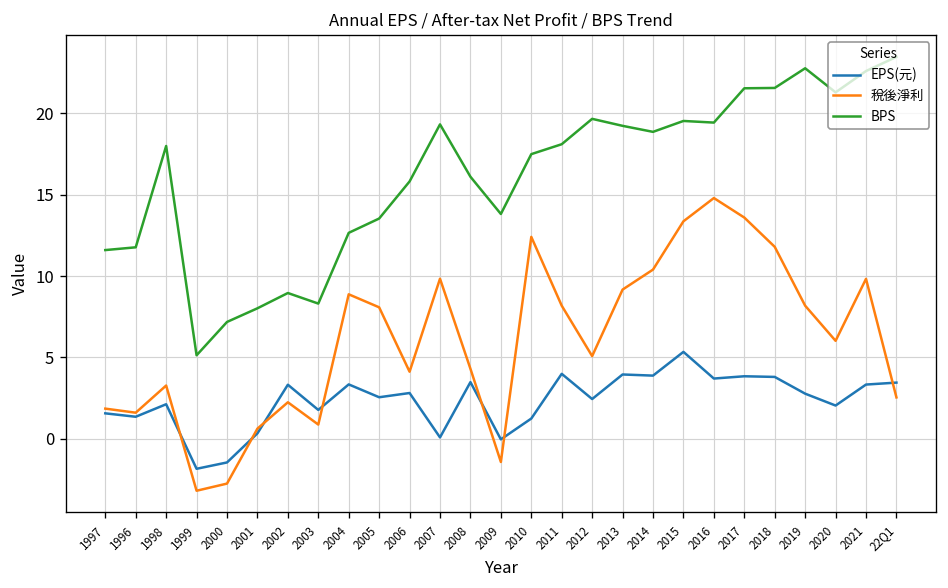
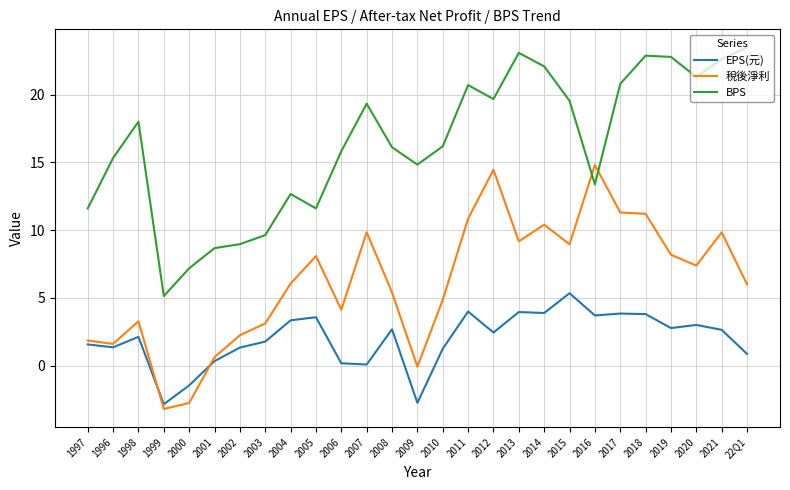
BPS, 1996: 11.8 -> 15.3
EPS(元), 1999: -1.9 -> -2.9
BPS, 2001: 8.0 -> 8.7
EPS(元), 2002: 3.3 -> 1.3
稅後淨利, 2003: 0.9 -> 3.1
BPS, 2003: 8.3 -> 9.6
稅後淨利, 2004: 8.9 -> 6.1
EPS(元), 2005: 2.6 -> 3.6
BPS, 2005: 13.5 -> 11.6
EPS(元), 2006: 2.8 -> 0.2
EPS(元), 2008: 3.5 -> 2.7
稅後淨利, 2008: 4.3 -> 5.4
EPS(元), 2009: 0.0 -> -2.8
稅後淨利, 2009: -1.4 -> -0.1
BPS, 2009: 13.8 -> 14.8
稅後淨利, 2010: 12.4 -> 4.9
BPS, 2010: 17.5 -> 16.2
稅後淨利, 2011: 8.2 -> 10.8
BPS, 2011: 18.1 -> 20.7
稅後淨利, 2012: 5.1 -> 14.5
BPS, 2013: 19.2 -> 23.1
BPS, 2014: 18.9 -> 22.1
稅後淨利, 2015: 13.4 -> 9.0
BPS, 2016: 19.4 -> 13.4
稅後淨利, 2017: 13.6 -> 11.3
BPS, 2017: 21.6 -> 20.8
稅後淨利, 2018: 11.8 -> 11.2
BPS, 2018: 21.6 -> 22.9
EPS(元), 2020: 2.0 -> 3.0
稅後淨利, 2020: 6.0 -> 7.4
EPS(元), 2021: 3.3 -> 2.6
EPS(元), 22Q1: 3.5 -> 0.9
稅後淨利, 22Q1: 2.5 -> 6.0
